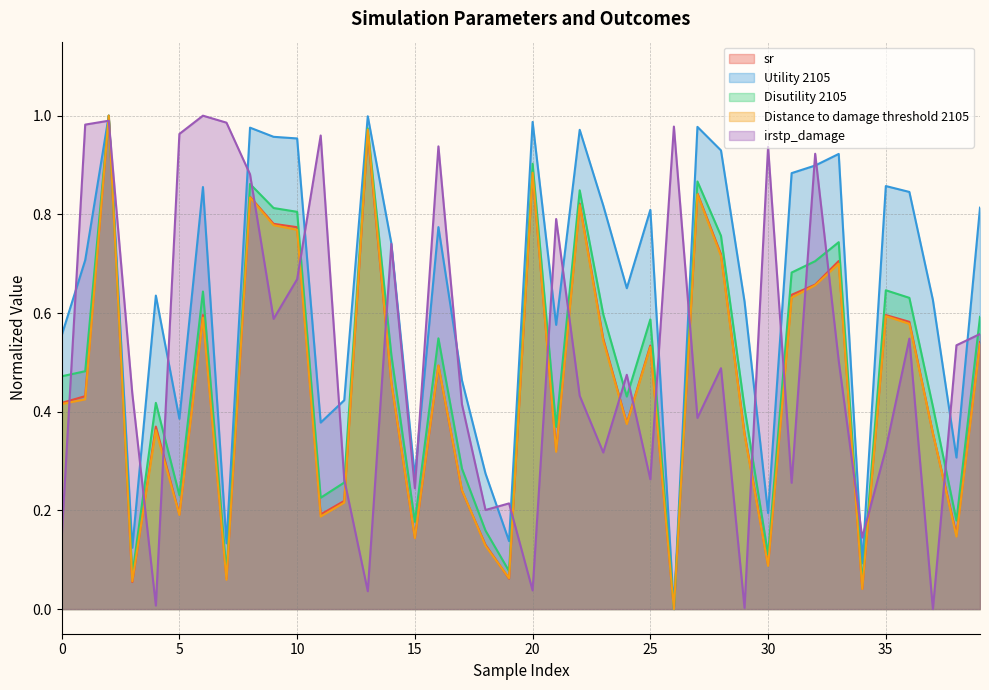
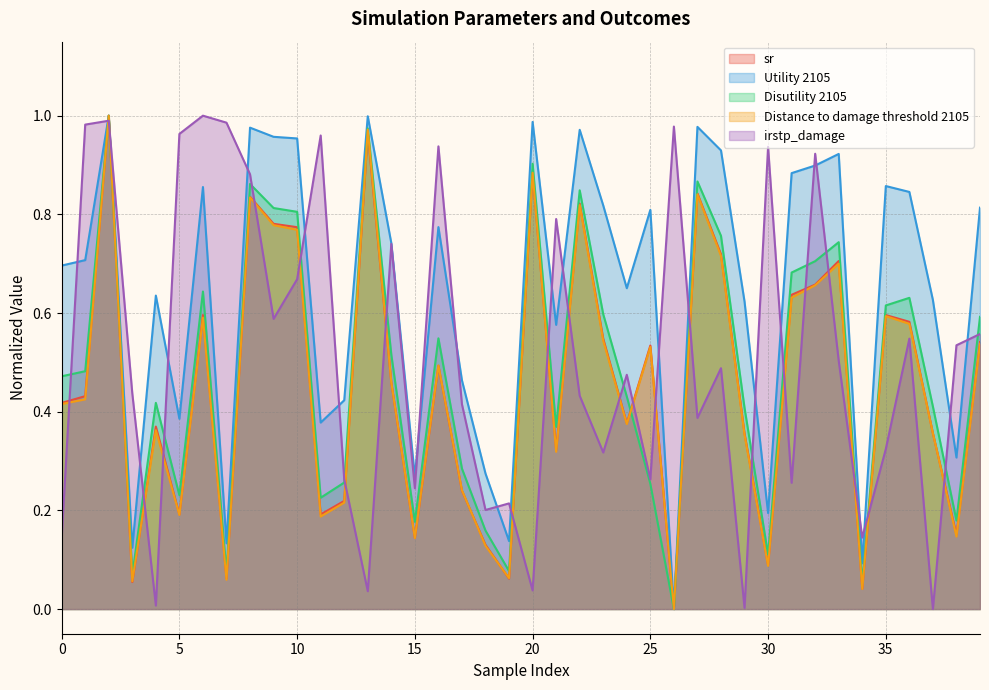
Utility 2105, 0: 0.55 -> 0.70
Disutility 2105, 25: 0.59 -> 0.25
Disutility 2105, 35: 0.65 -> 0.62
